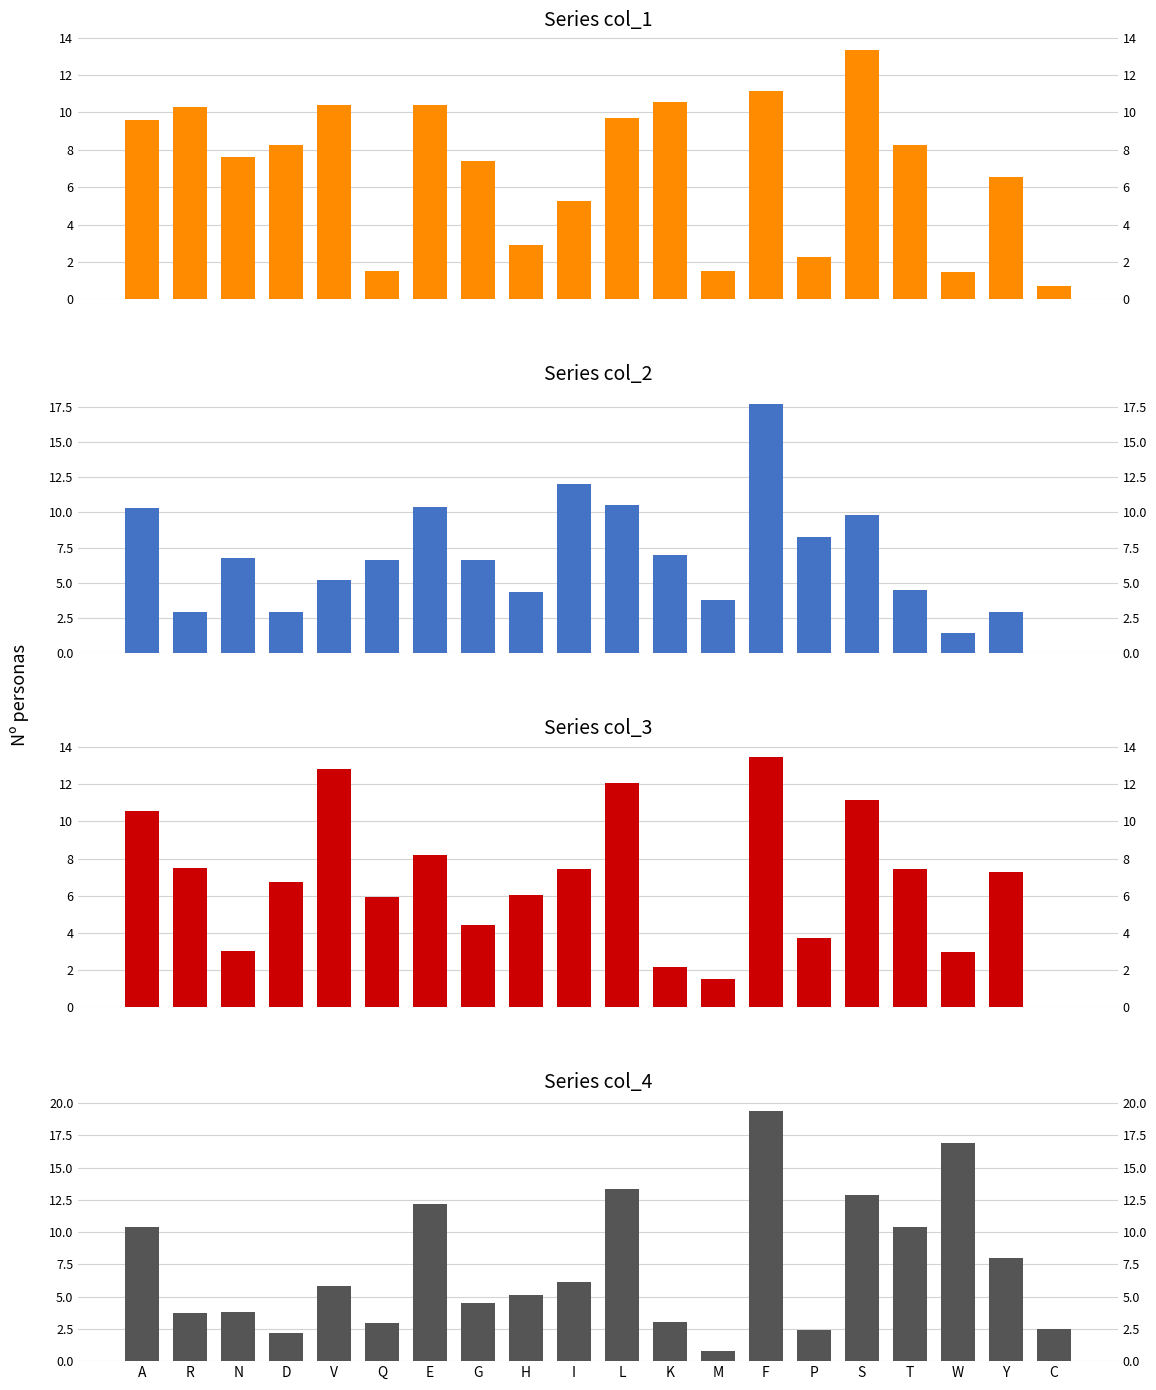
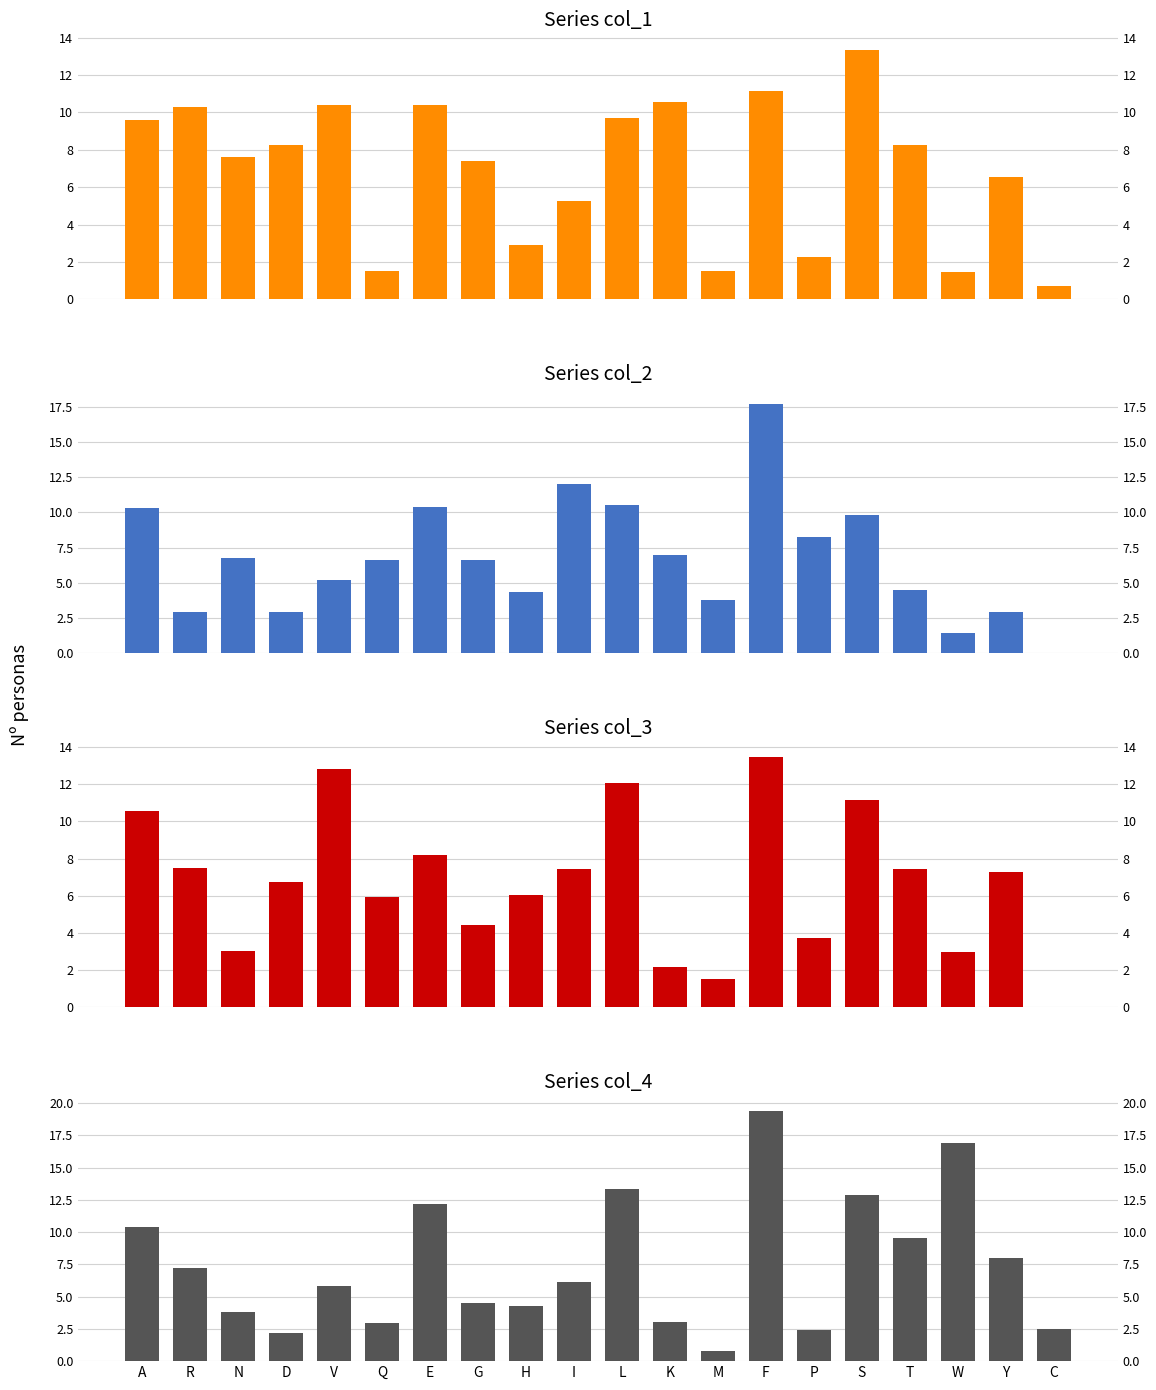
Series col_4, R: 3.7 -> 7.2
Series col_4, H: 5.1 -> 4.3
Series col_4, T: 10.4 -> 9.6
